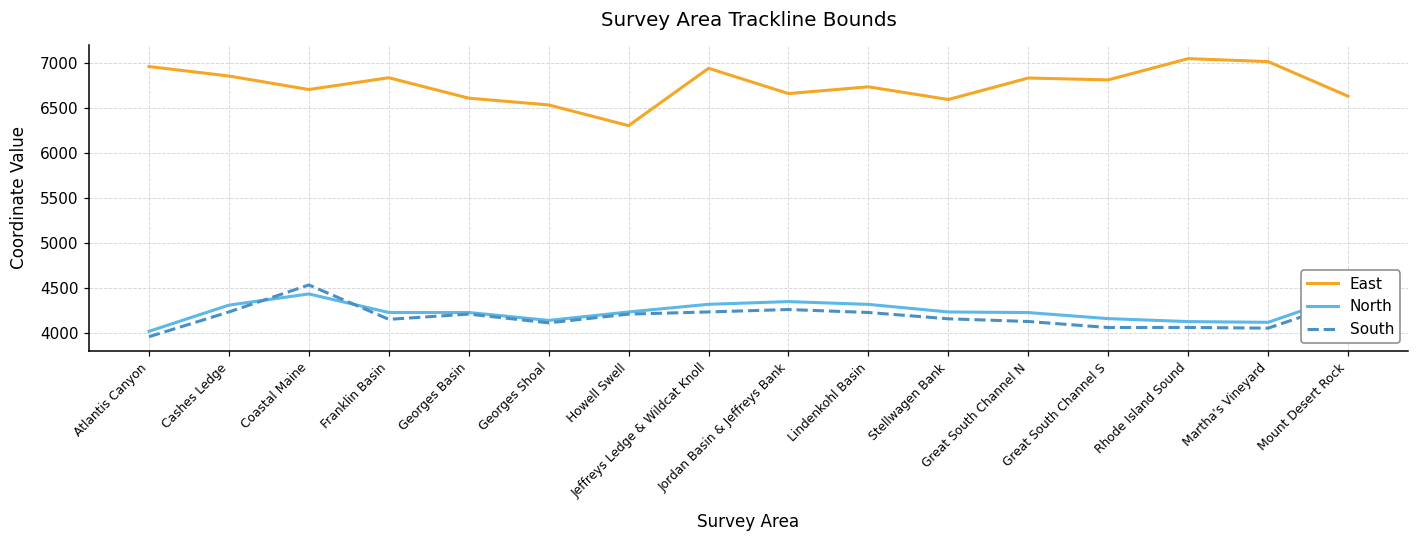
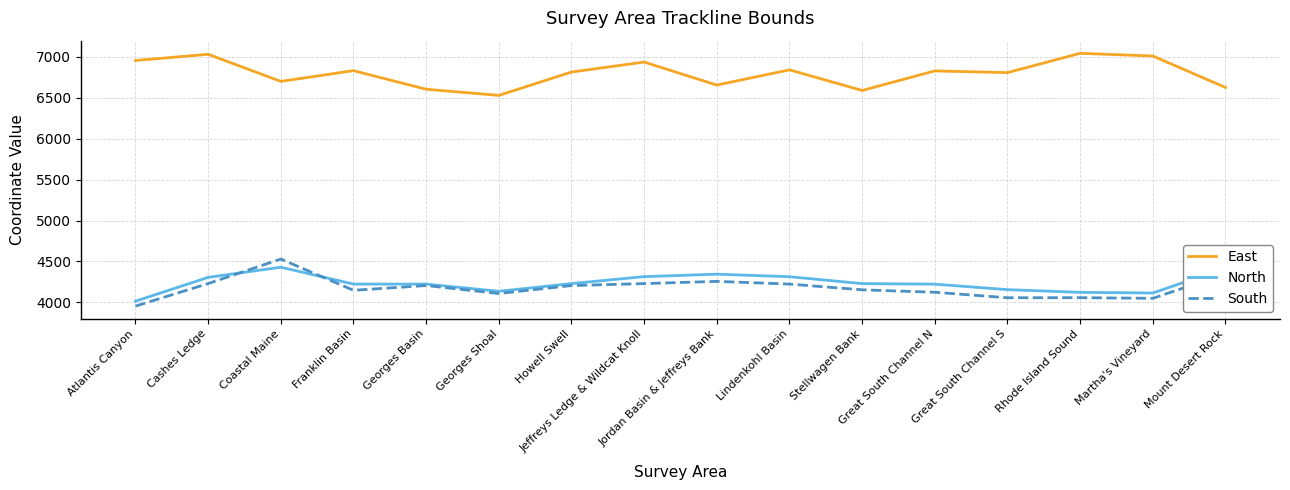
East, Cashes Ledge: 6900 -> 7000
East, Howell Swell: 6300 -> 6800
East, Lindenkohl Basin: 6700 -> 6800
